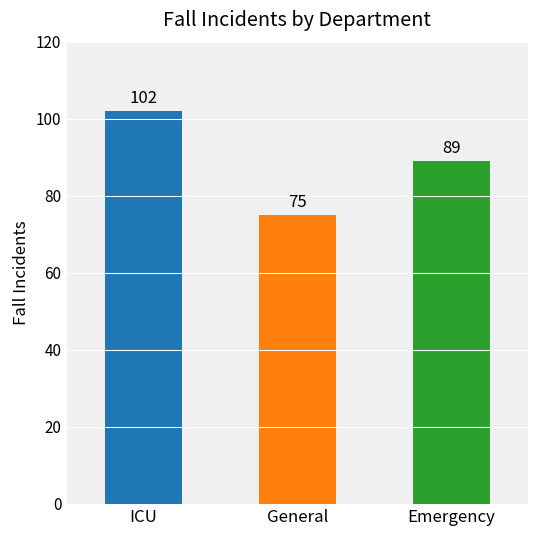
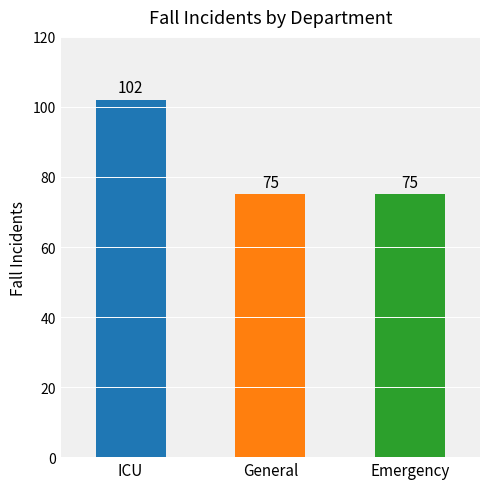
Emergency: 89 -> 75
